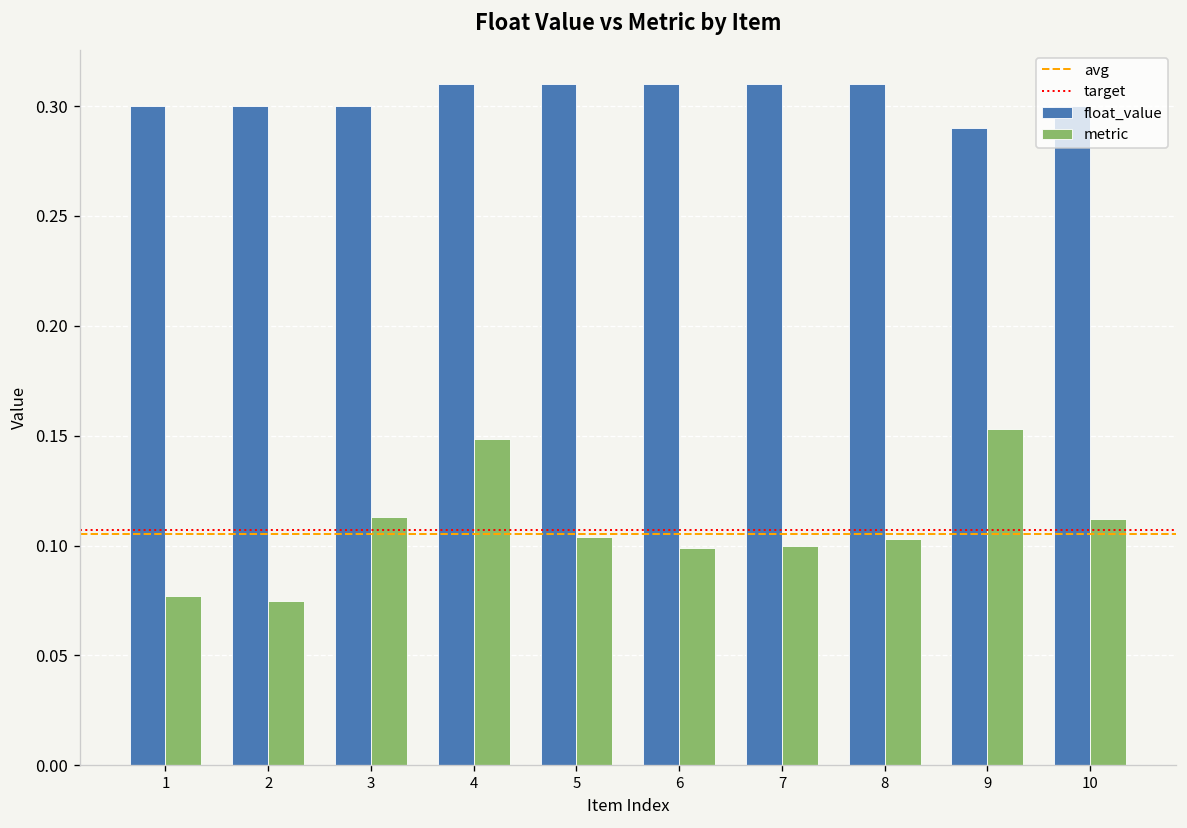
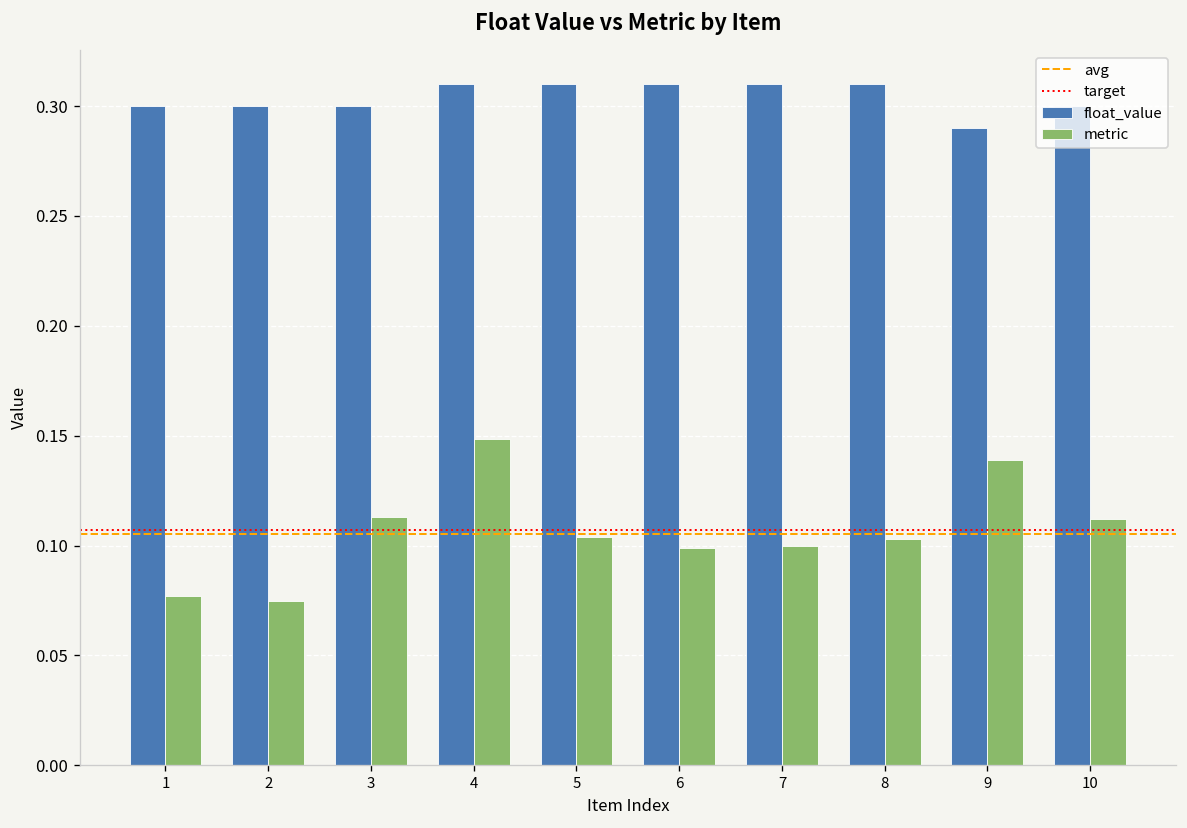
metric, 9: 0.153 -> 0.139
